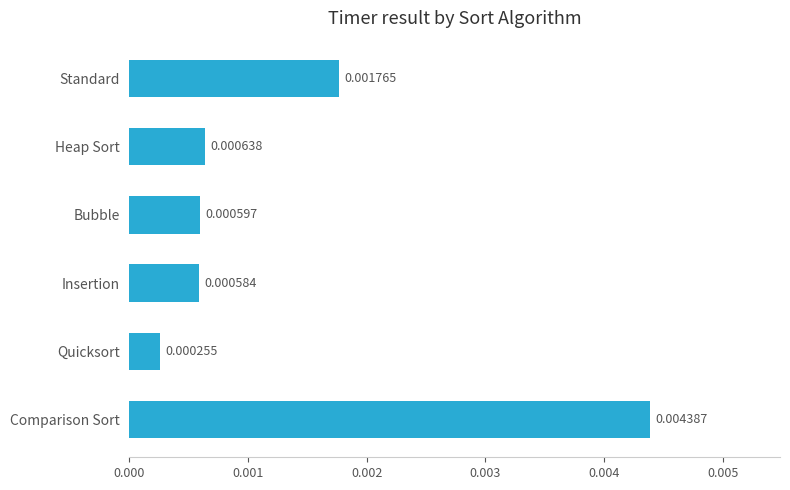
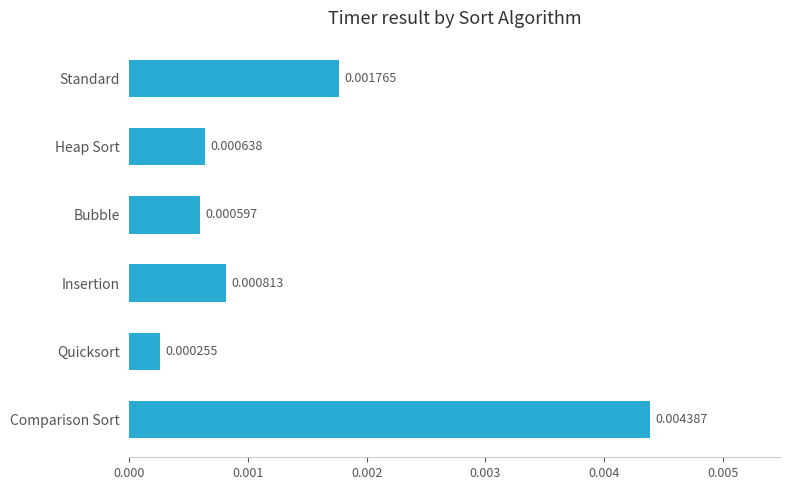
Insertion: 0.000584 -> 0.000813
